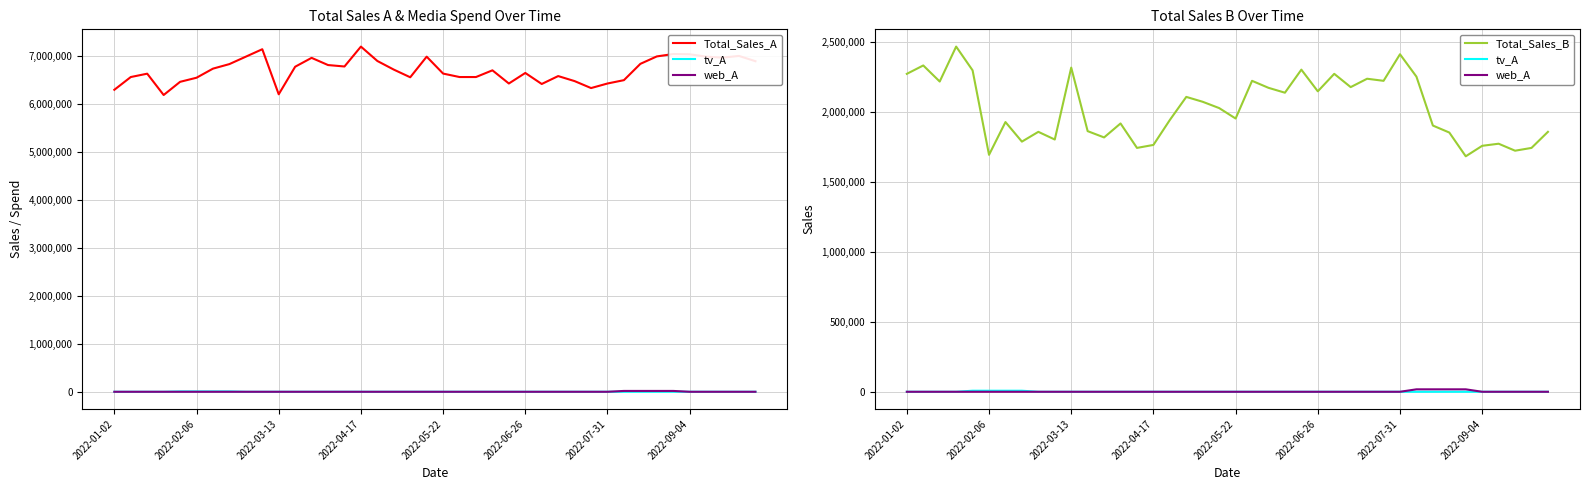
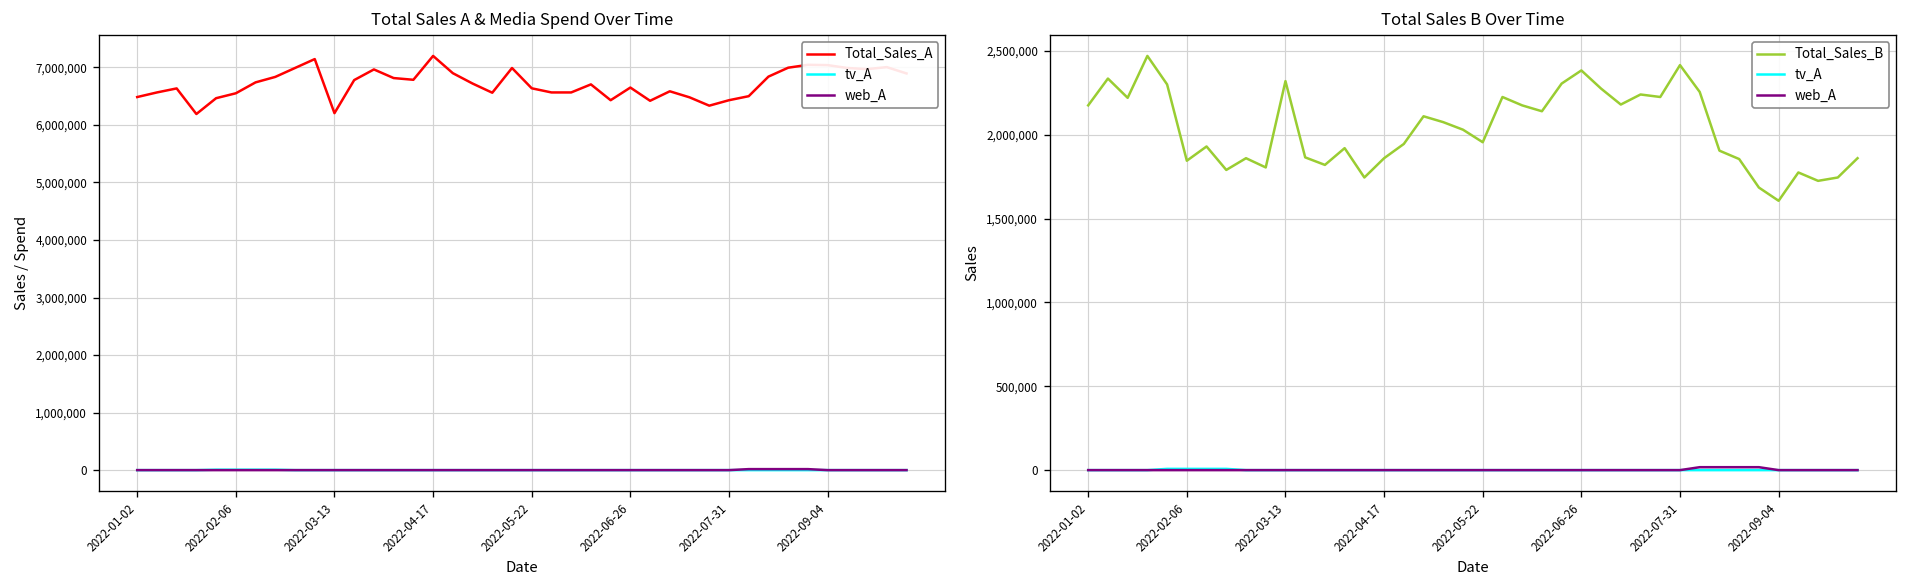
Total Sales A & Media Spend Over Time, Total_Sales_A, 2022-01-02: 6,300,000 -> 6,500,000
Total Sales B Over Time, Total_Sales_B, 2022-01-02: 2,280,000 -> 2,180,000
Total Sales B Over Time, Total_Sales_B, 2022-02-06: 1,700,000 -> 1,850,000
Total Sales B Over Time, Total_Sales_B, 2022-04-17: 1,770,000 -> 1,860,000
Total Sales B Over Time, Total_Sales_B, 2022-06-26: 2,150,000 -> 2,380,000
Total Sales B Over Time, Total_Sales_B, 2022-09-04: 1,760,000 -> 1,610,000
